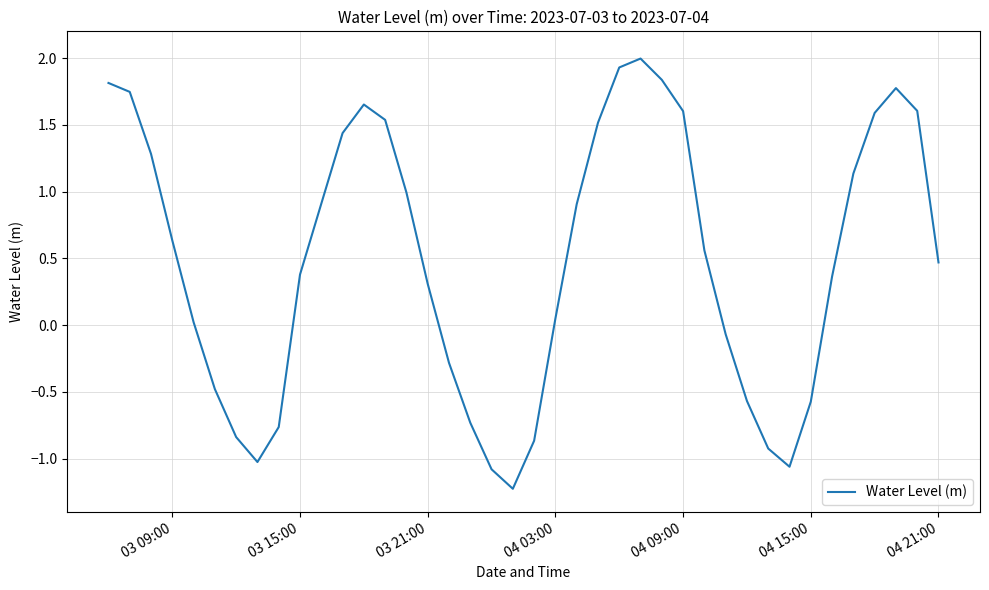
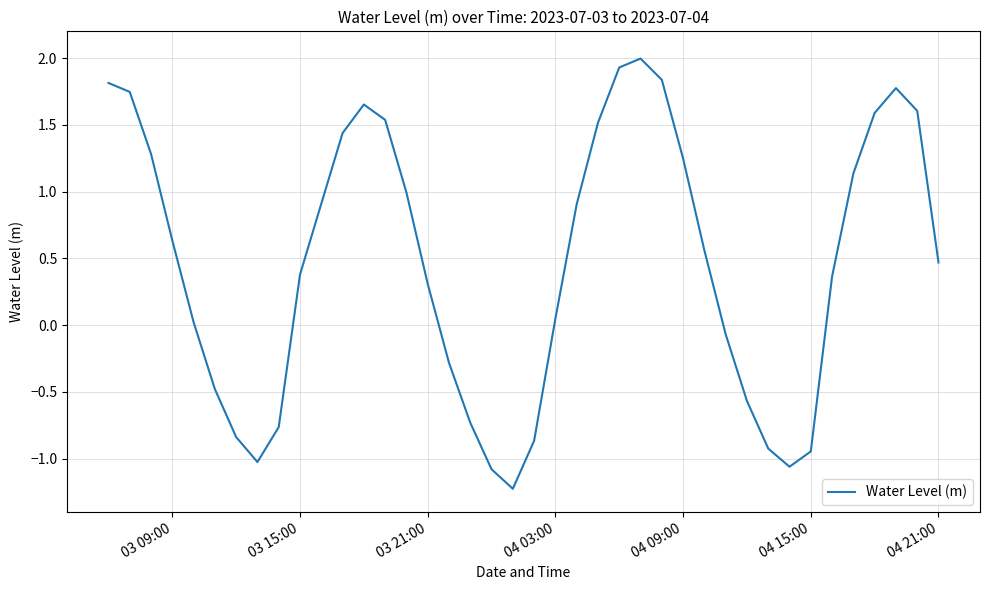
04 09:00: 1.60 -> 1.25
04 15:00: -0.57 -> -0.95
